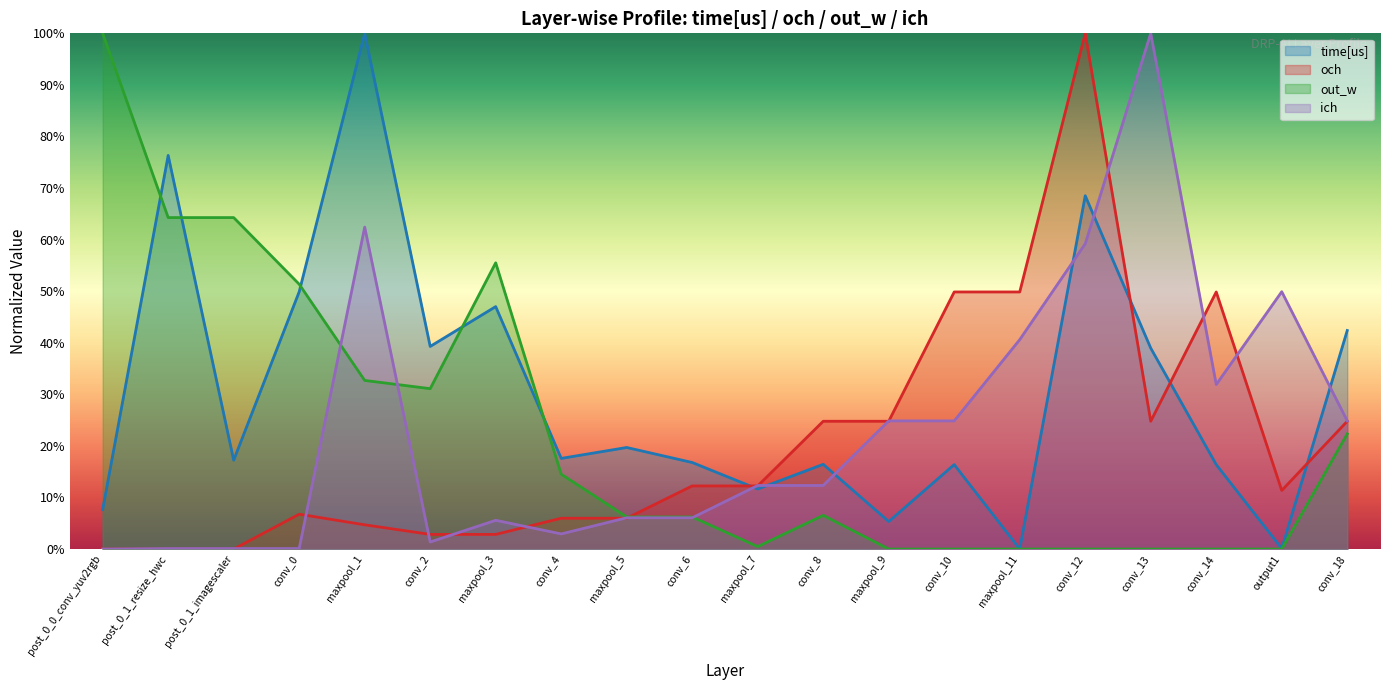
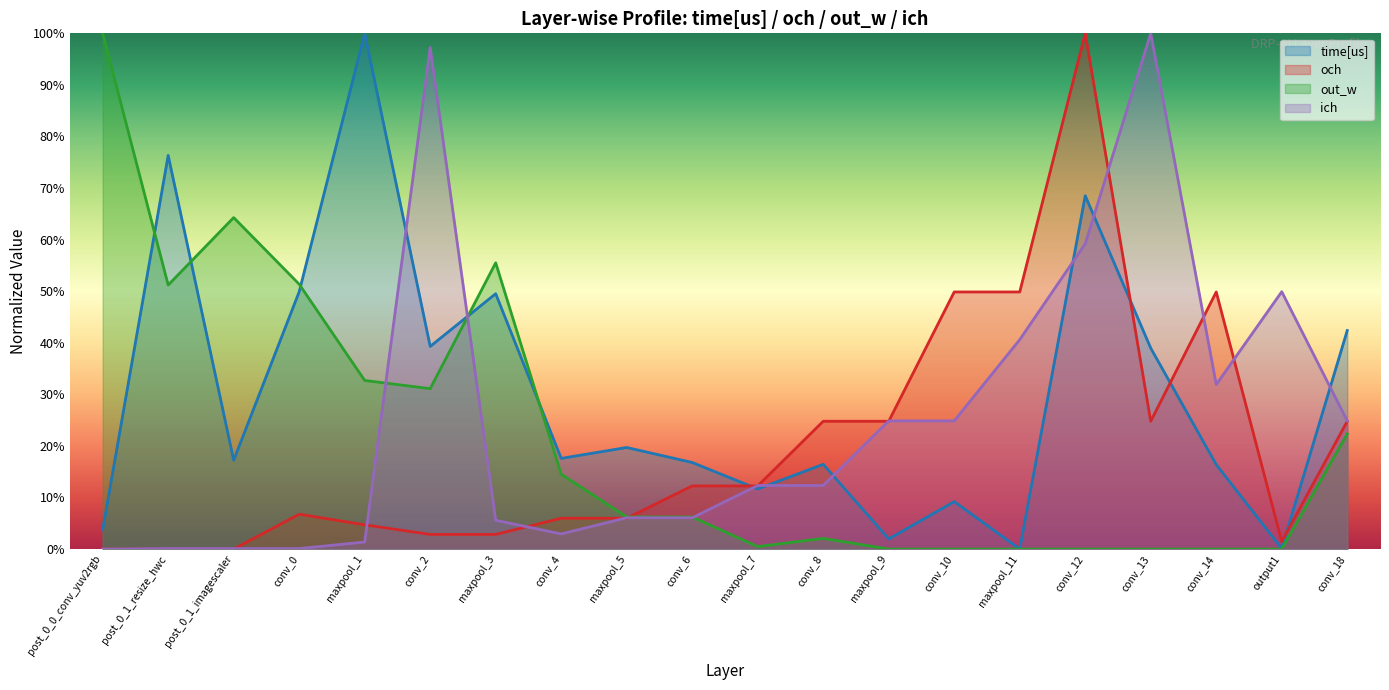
time[us], post_0_0_conv_yuv2rgb: 8% -> 4%
out_w, post_0_1_resize_hwc: 64% -> 51%
ich, maxpool_1: 62% -> 1%
ich, conv_2: 1% -> 97%
time[us], maxpool_3: 47% -> 50%
out_w, conv_8: 7% -> 2%
time[us], maxpool_9: 5% -> 2%
time[us], conv_10: 16% -> 9%
och, output1: 11% -> 1%
